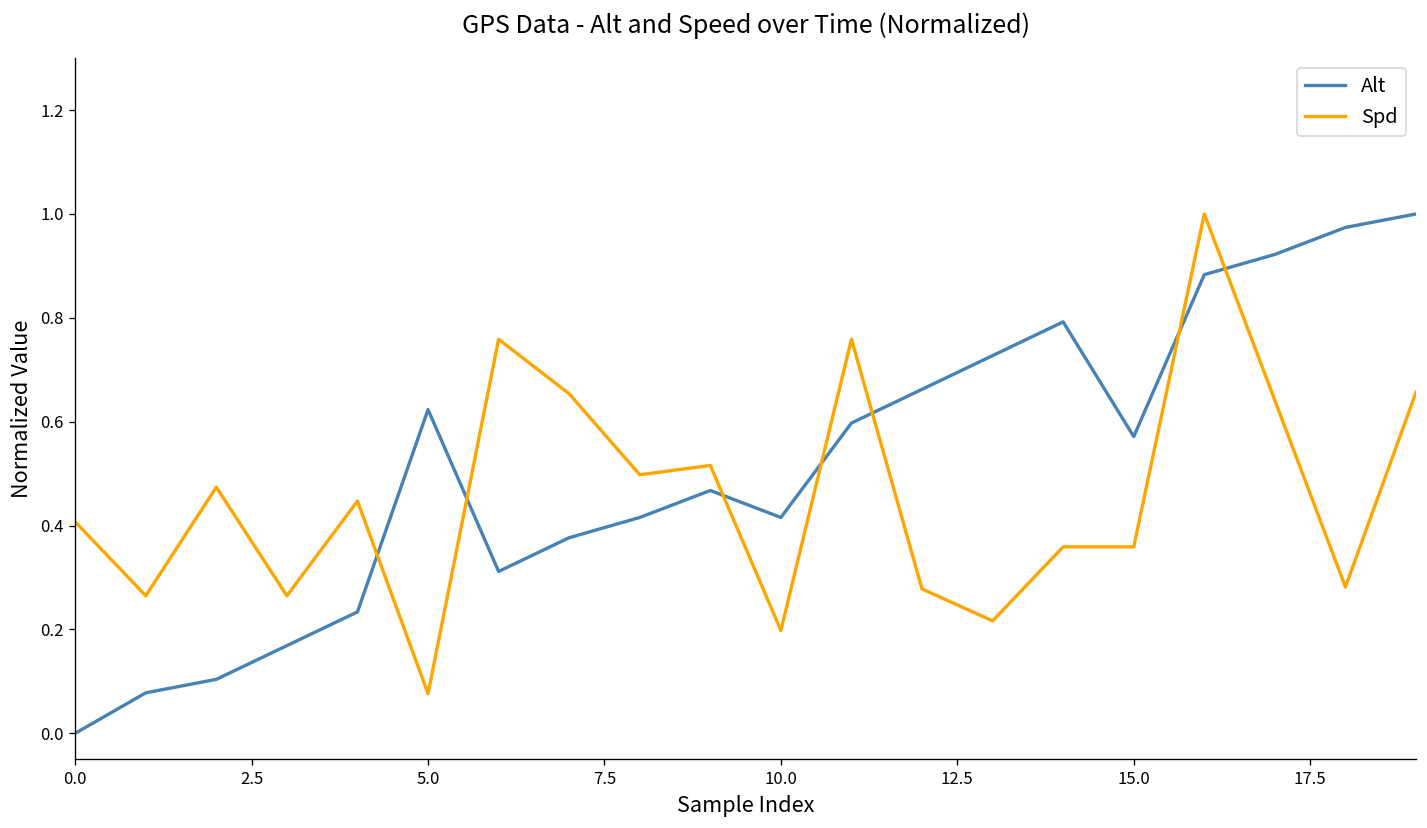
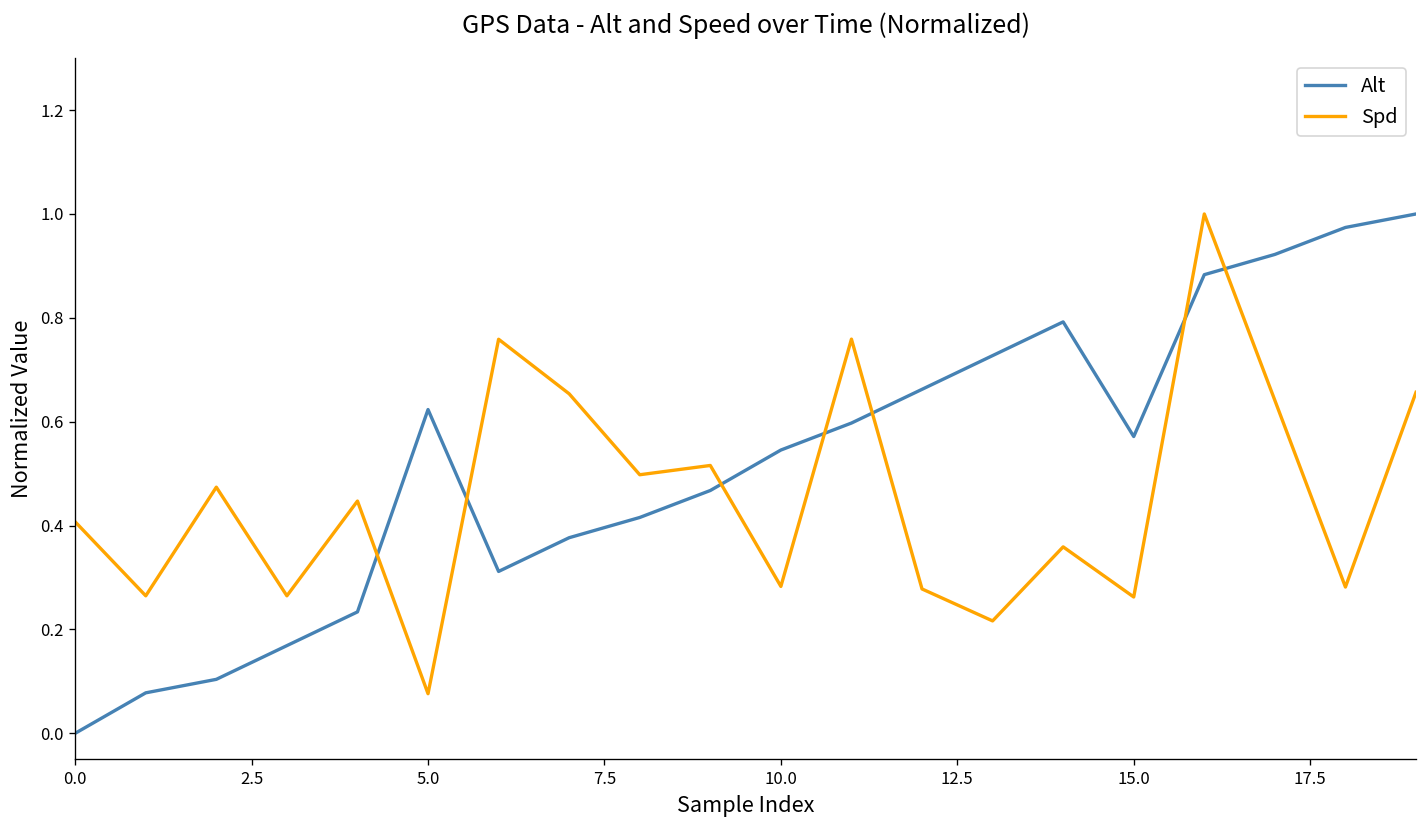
Alt, 10.0: 0.42 -> 0.55
Spd, 10.0: 0.20 -> 0.28
Spd, 15.0: 0.36 -> 0.26
